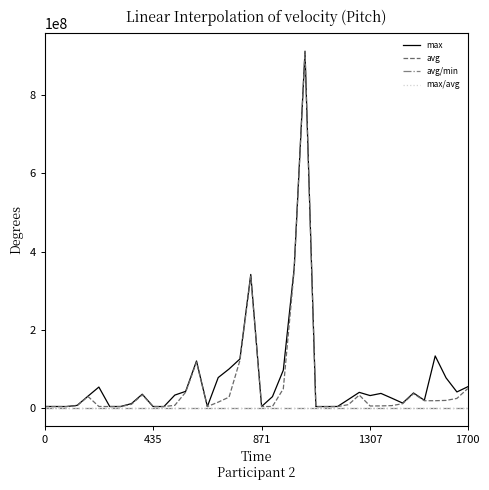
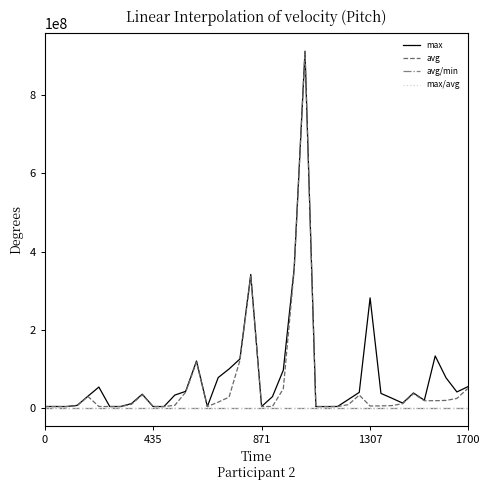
max, 1307: 30000000 -> 280000000
